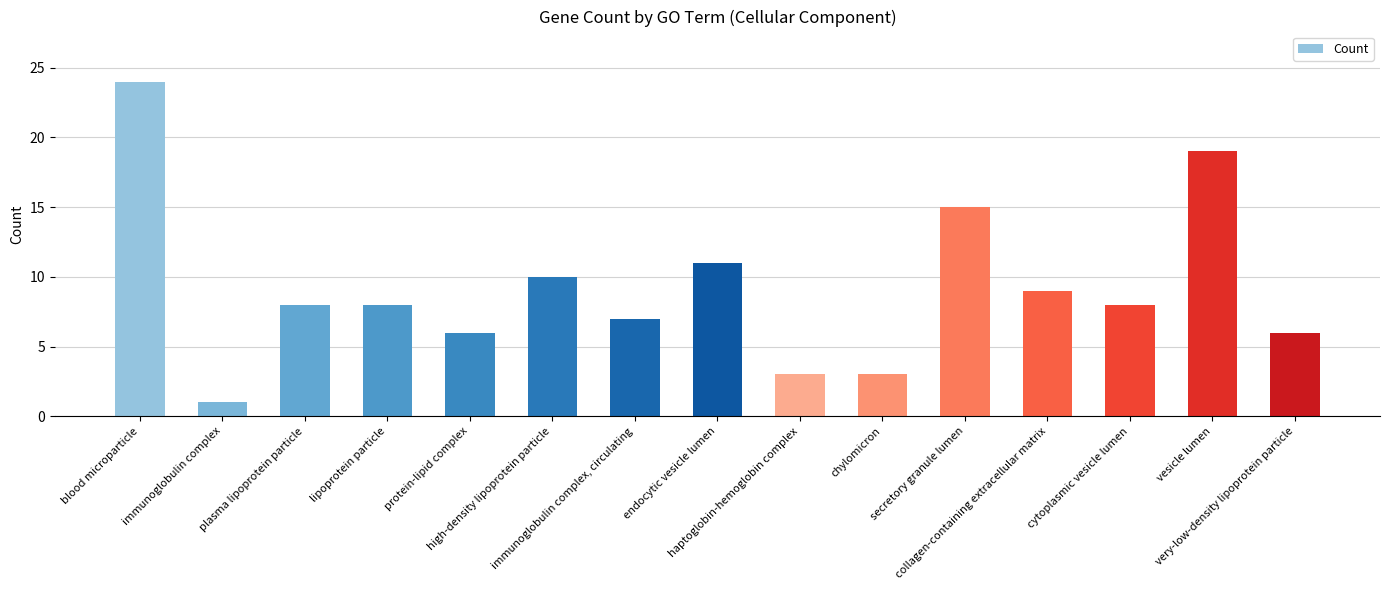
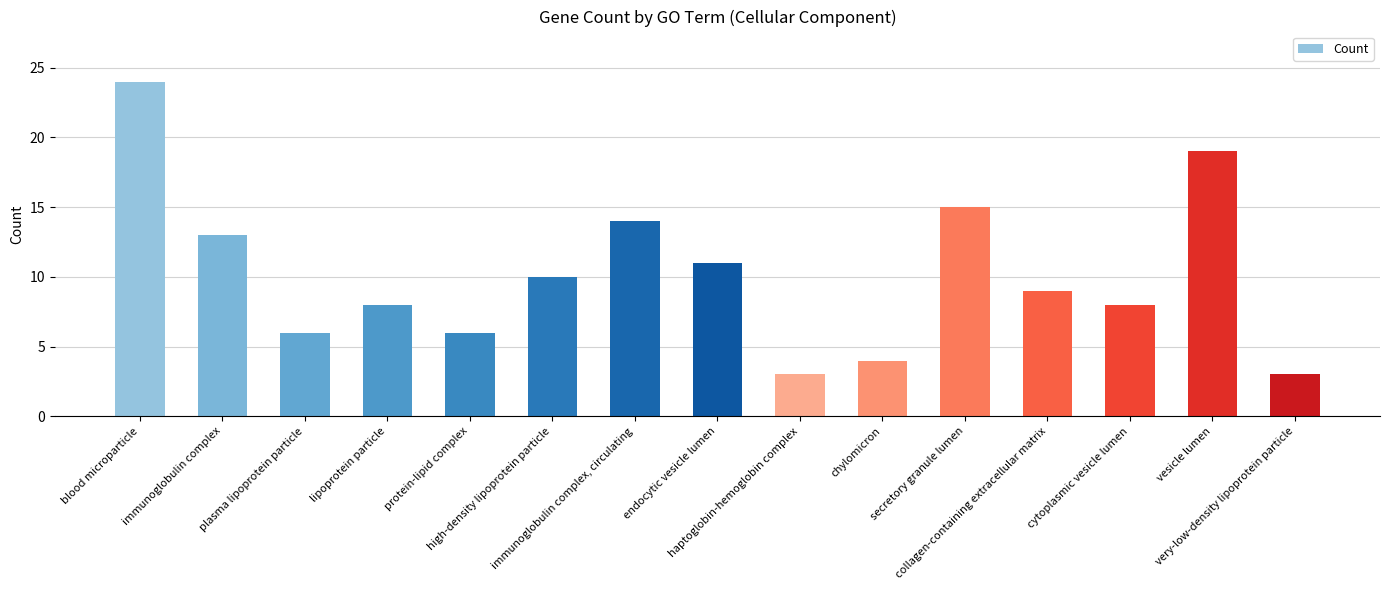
immunoglobulin complex: 1 -> 13
plasma lipoprotein particle: 8 -> 6
immunoglobulin complex, circulating: 7 -> 14
chylomicron: 3 -> 4
very-low-density lipoprotein particle: 6 -> 3
